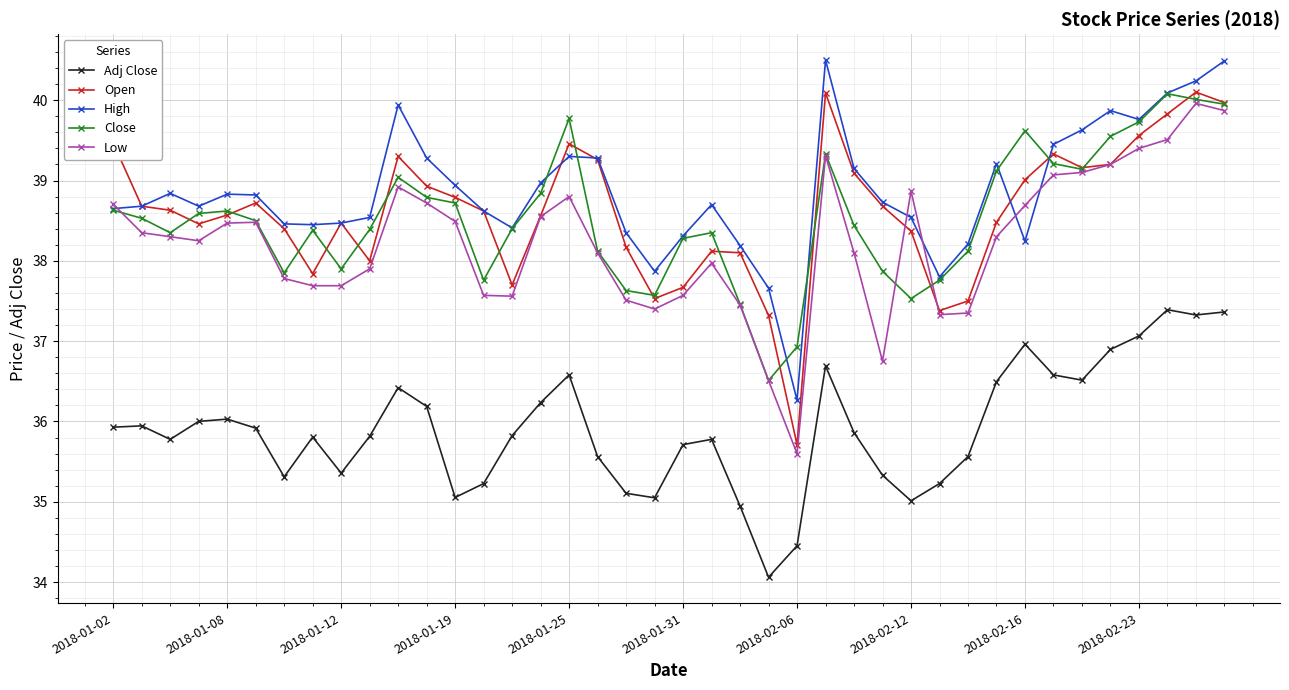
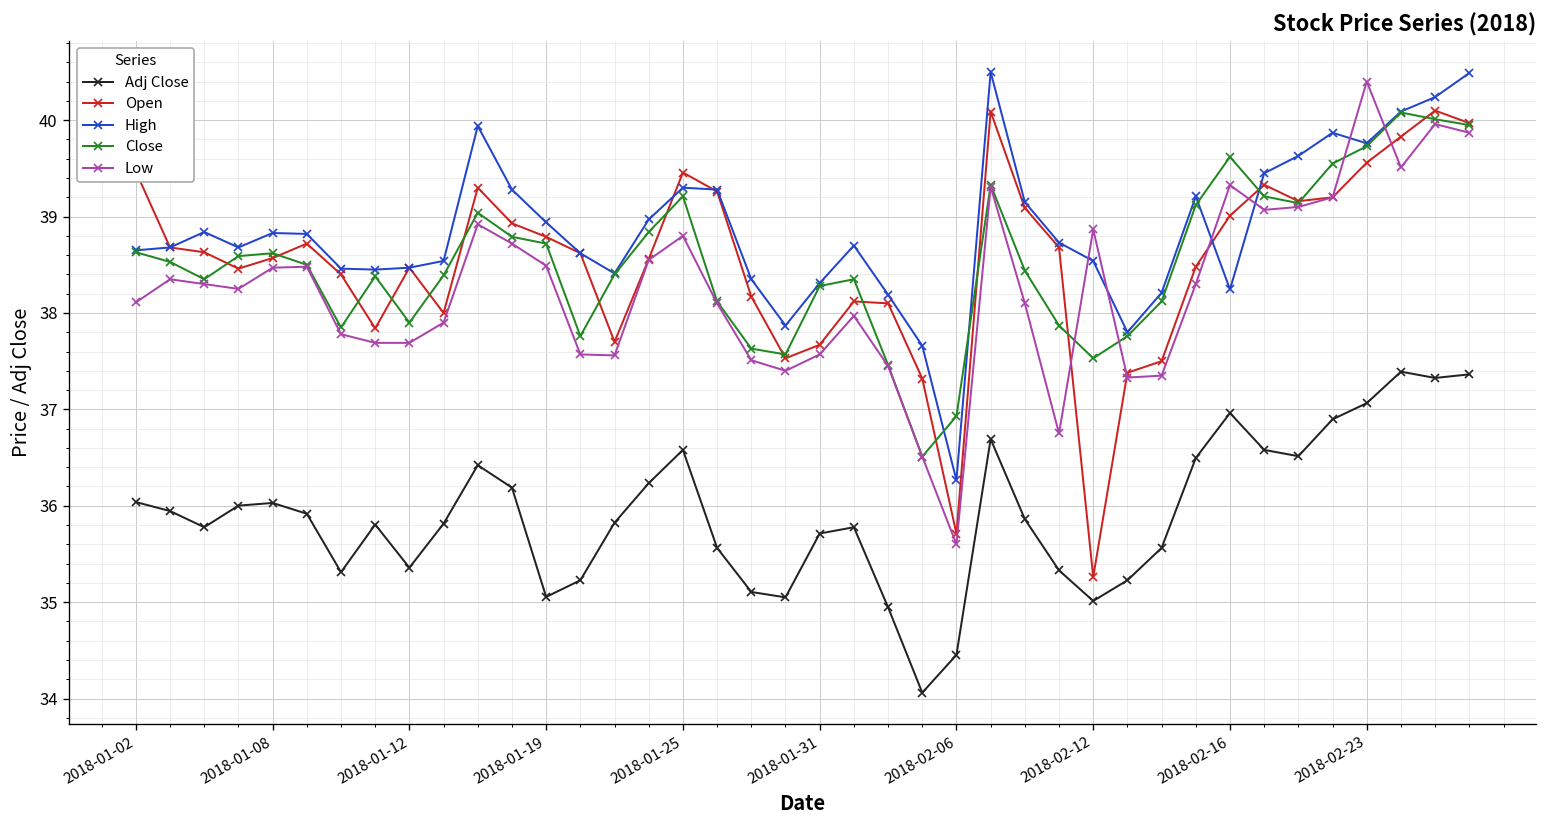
Adj Close, 2018-01-02: 35.9 -> 36.0
Low, 2018-01-02: 38.7 -> 38.1
Close, 2018-01-25: 39.8 -> 39.2
Open, 2018-02-12: 38.4 -> 35.3
Low, 2018-02-16: 38.7 -> 39.3
Low, 2018-02-23: 39.4 -> 40.4
